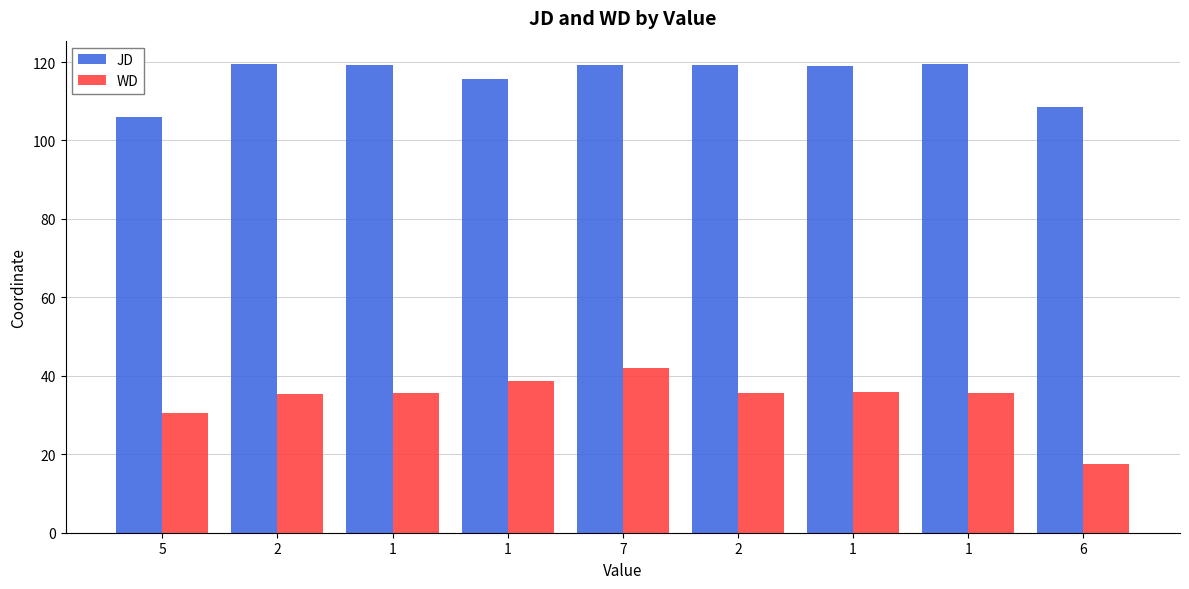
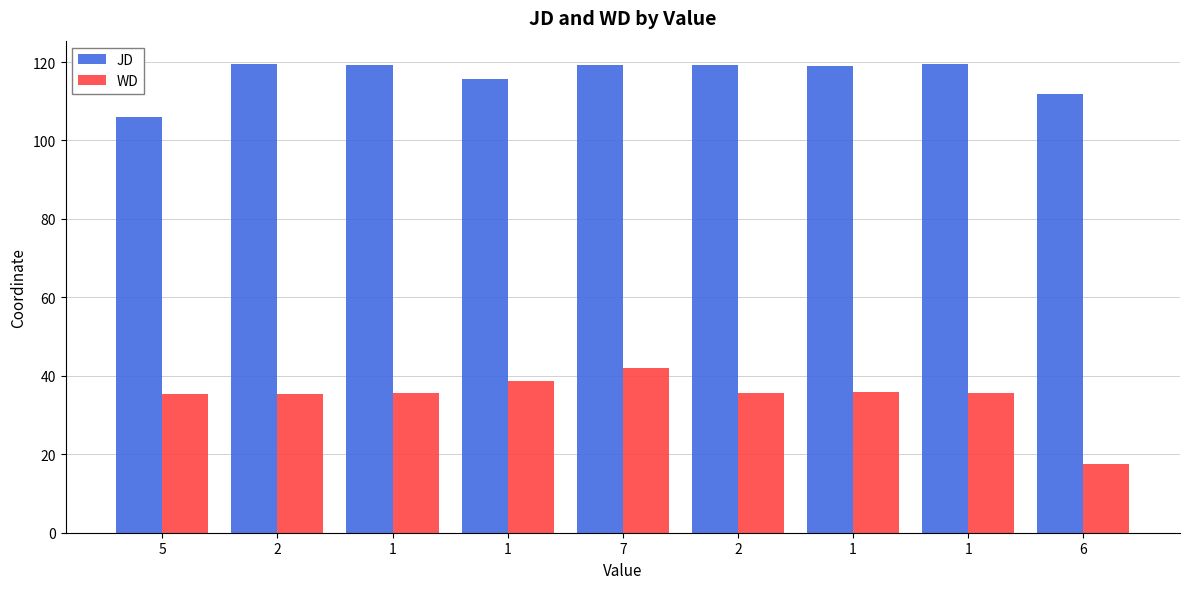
WD, 5: 31 -> 35
JD, 6: 108 -> 112
